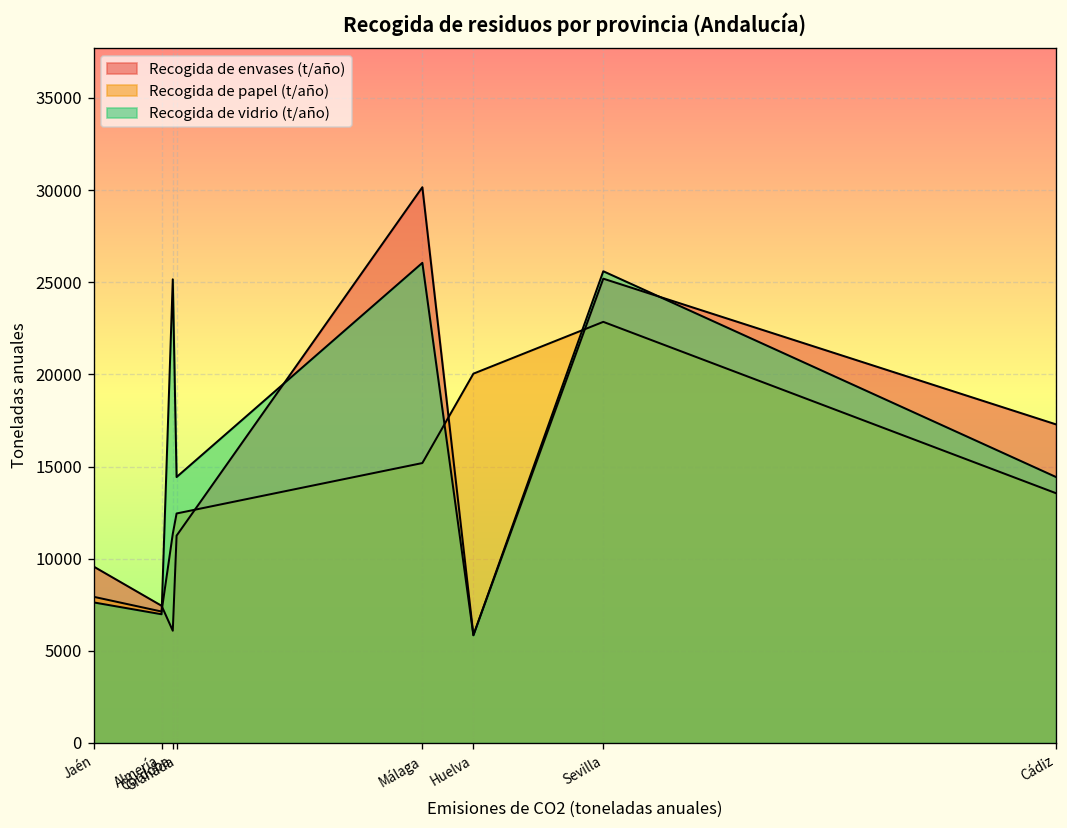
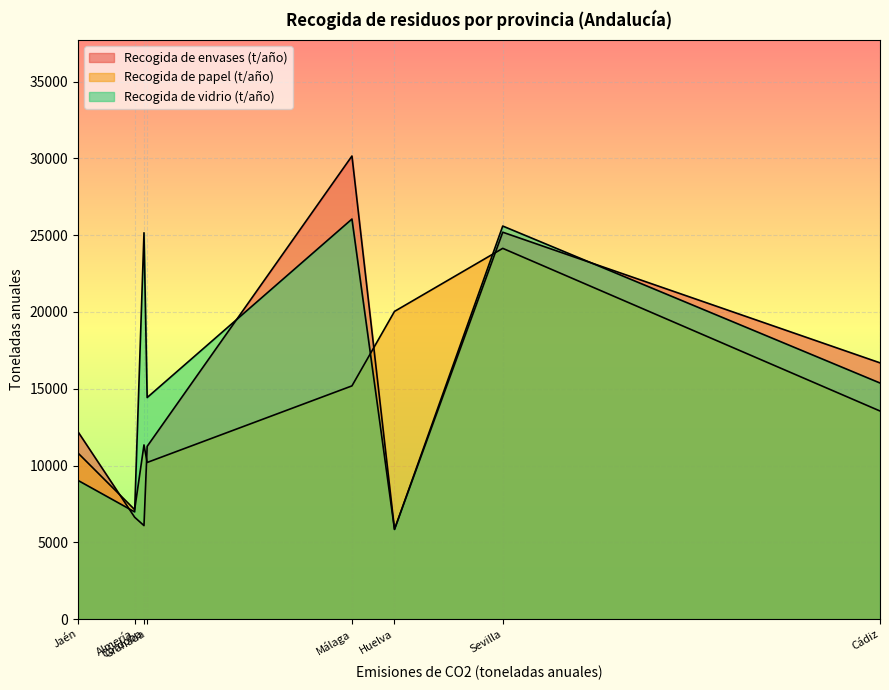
Recogida de envases (t/año), Jaén: 9600 -> 12200
Recogida de papel (t/año), Jaén: 7900 -> 10800
Recogida de vidrio (t/año), Jaén: 7600 -> 9000
Recogida de envases (t/año), Almería: 7400 -> 6600
Recogida de papel (t/año), Granada: 12500 -> 10200
Recogida de papel (t/año), Sevilla: 22900 -> 24100
Recogida de envases (t/año), Cádiz: 17300 -> 16700
Recogida de vidrio (t/año), Cádiz: 14400 -> 15400
